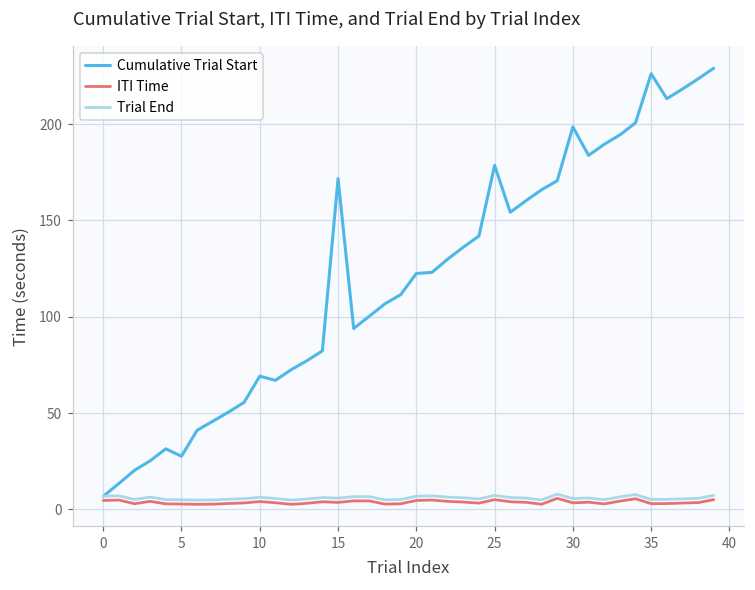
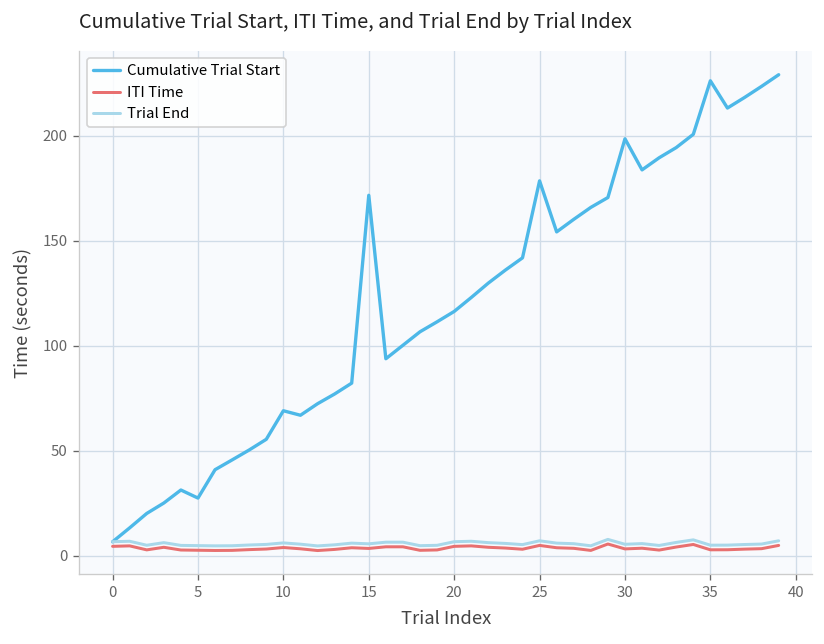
Cumulative Trial Start, 20: 122 -> 116
